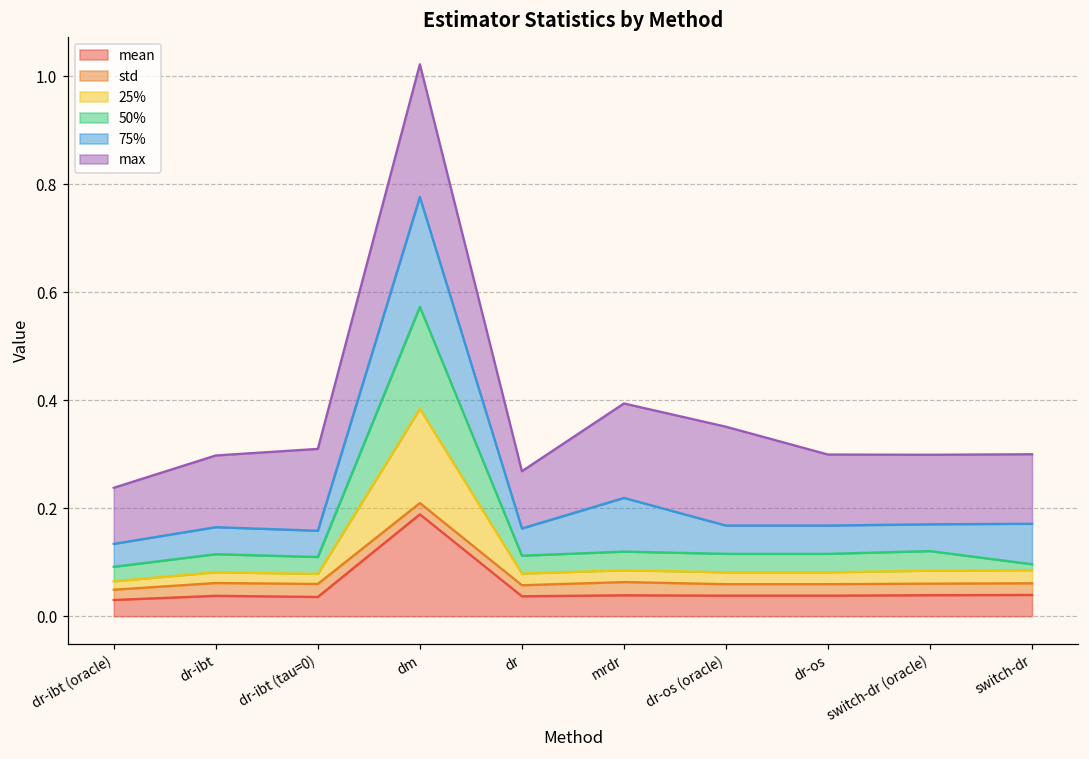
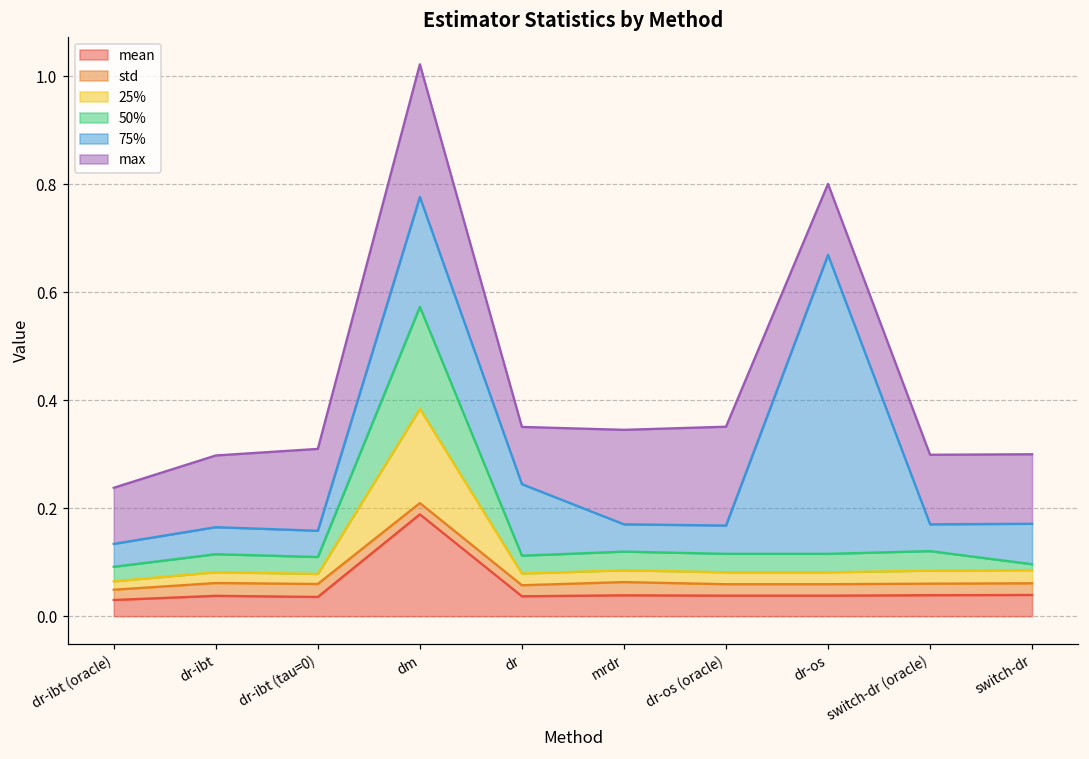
75%, dr: 0.05 -> 0.13
75%, mrdr: 0.10 -> 0.05
75%, dr-os: 0.05 -> 0.55
